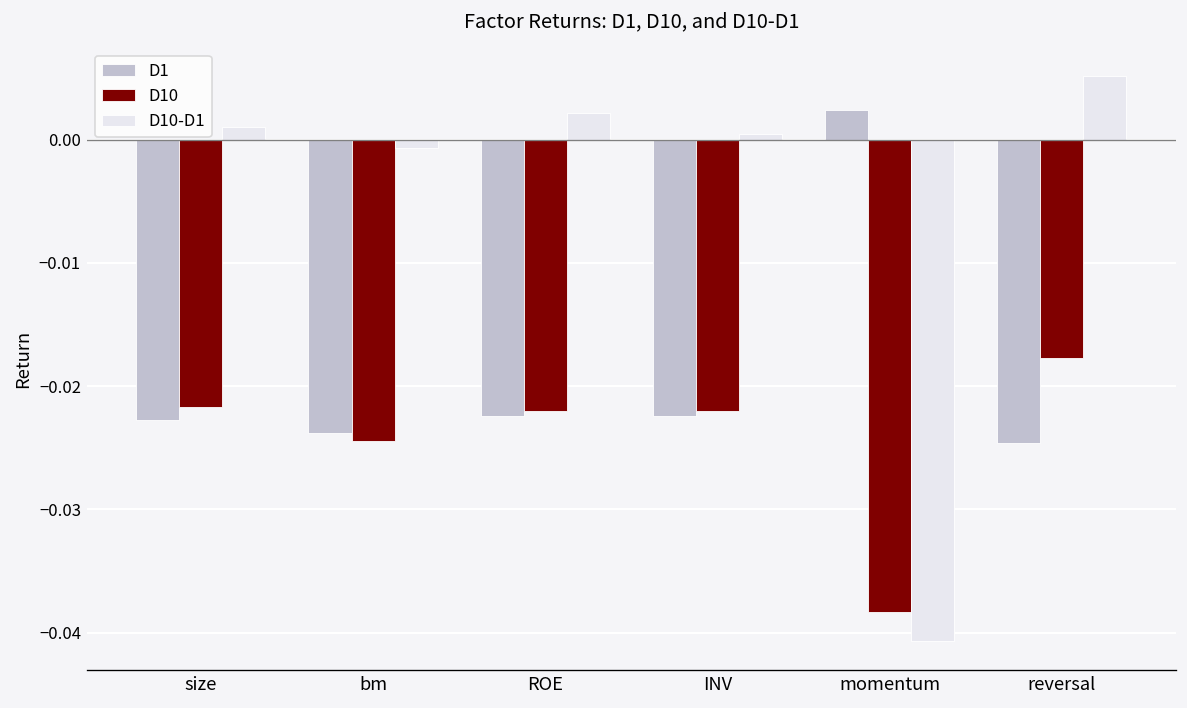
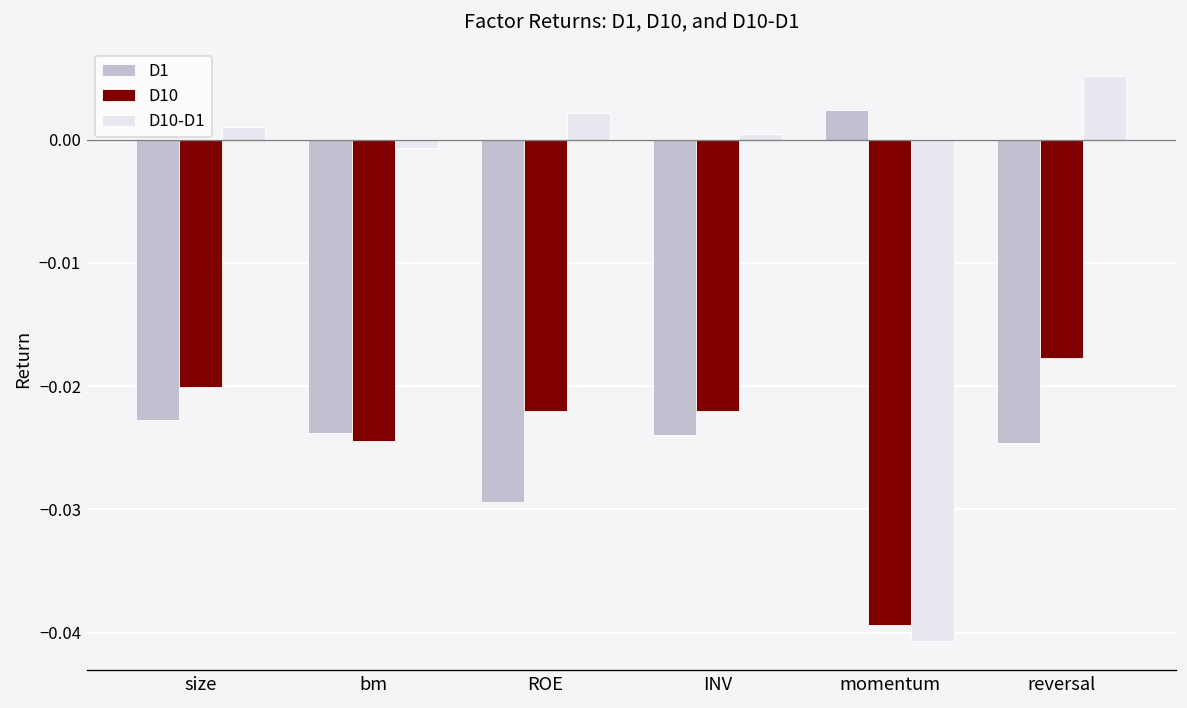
D10, size: -0.0217 -> -0.0201
D1, ROE: -0.0224 -> -0.0294
D1, INV: -0.0224 -> -0.0240
D10, momentum: -0.0383 -> -0.0394
